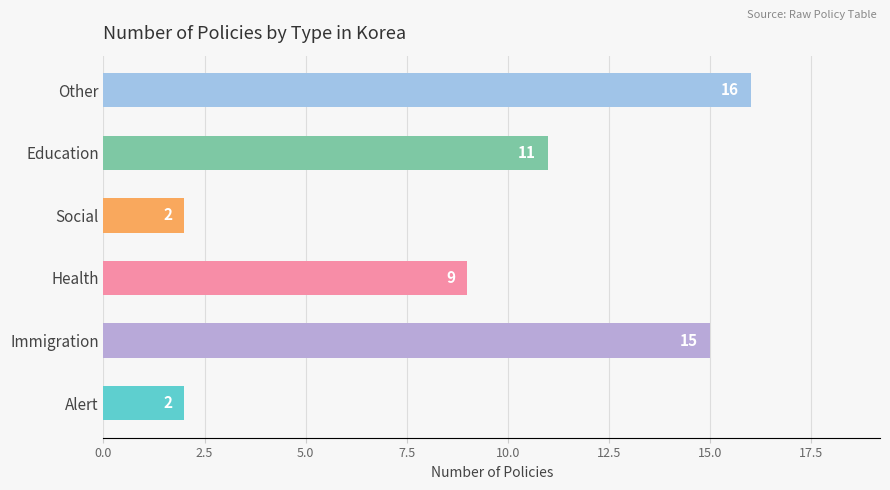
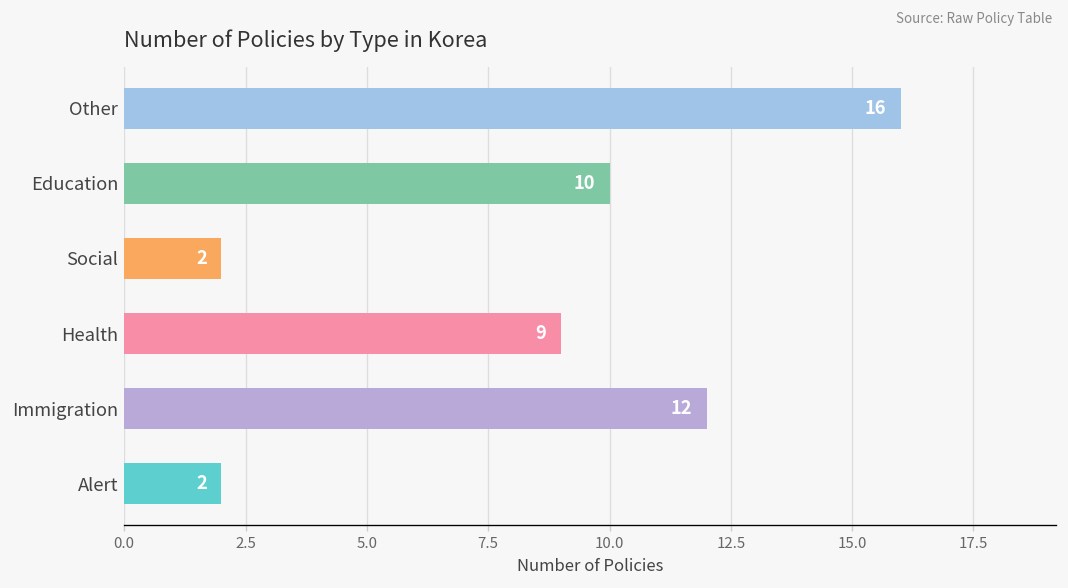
Education: 11 -> 10
Immigration: 15 -> 12
